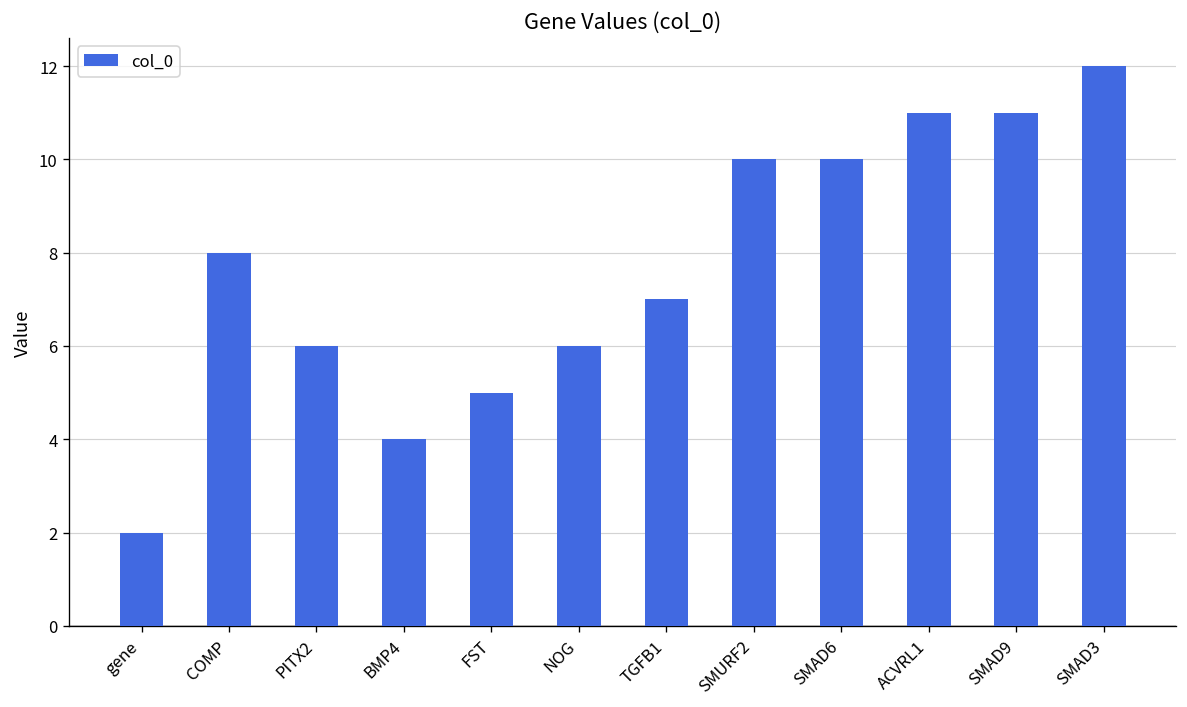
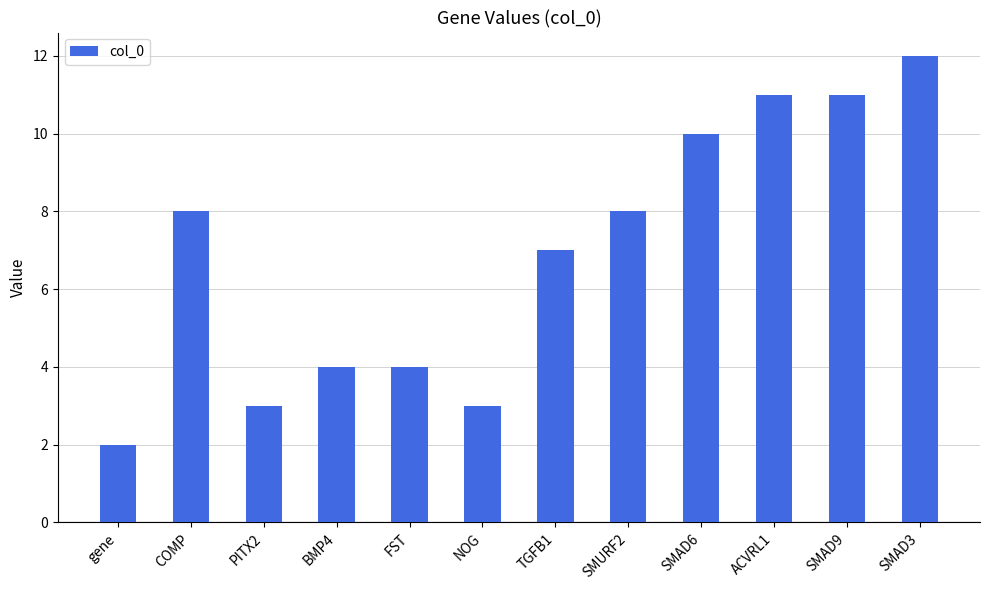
PITX2: 6 -> 3
FST: 5 -> 4
NOG: 6 -> 3
SMURF2: 10 -> 8
